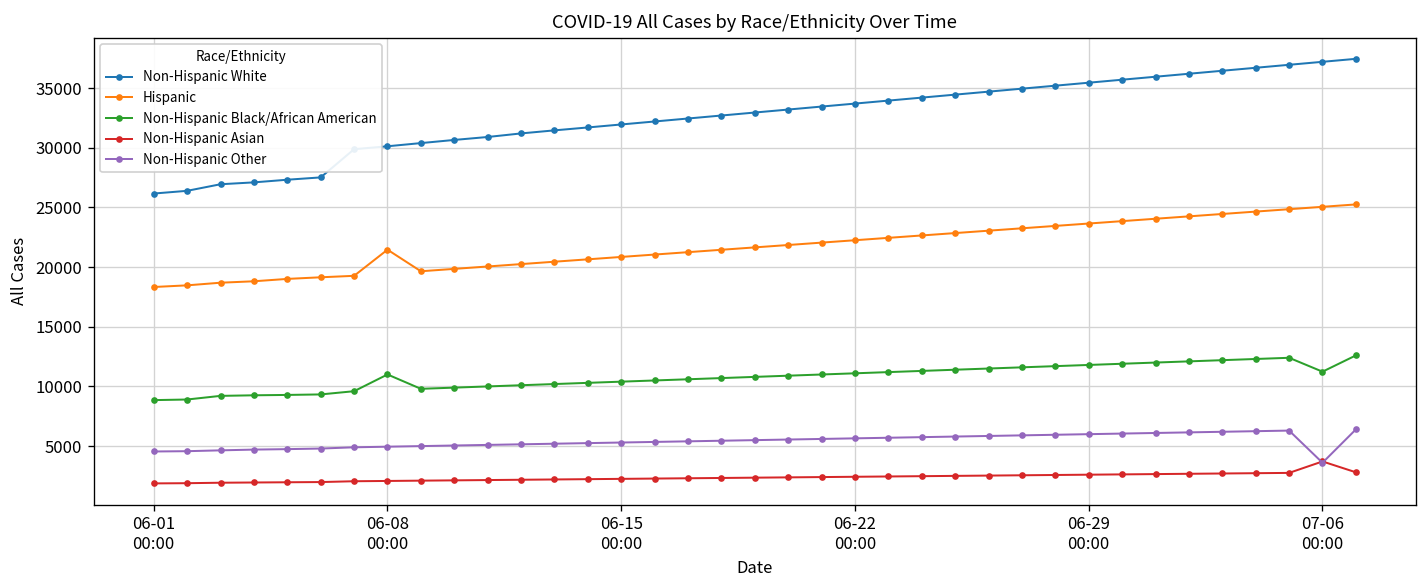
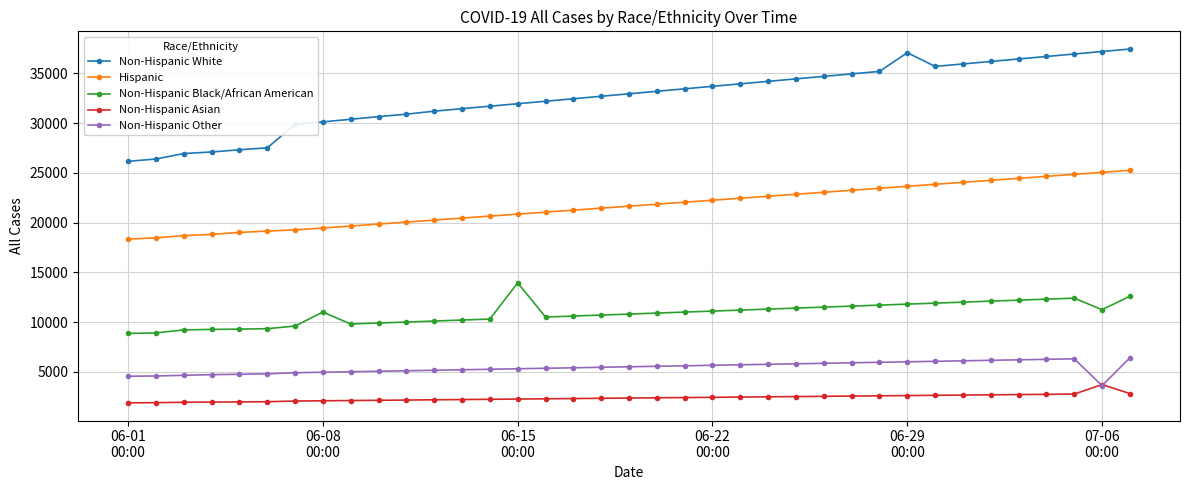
Hispanic, 06-08 00:00: 21000 -> 19000
Non-Hispanic Black/African American, 06-15 00:00: 10000 -> 14000
Non-Hispanic White, 06-29 00:00: 35000 -> 37000
